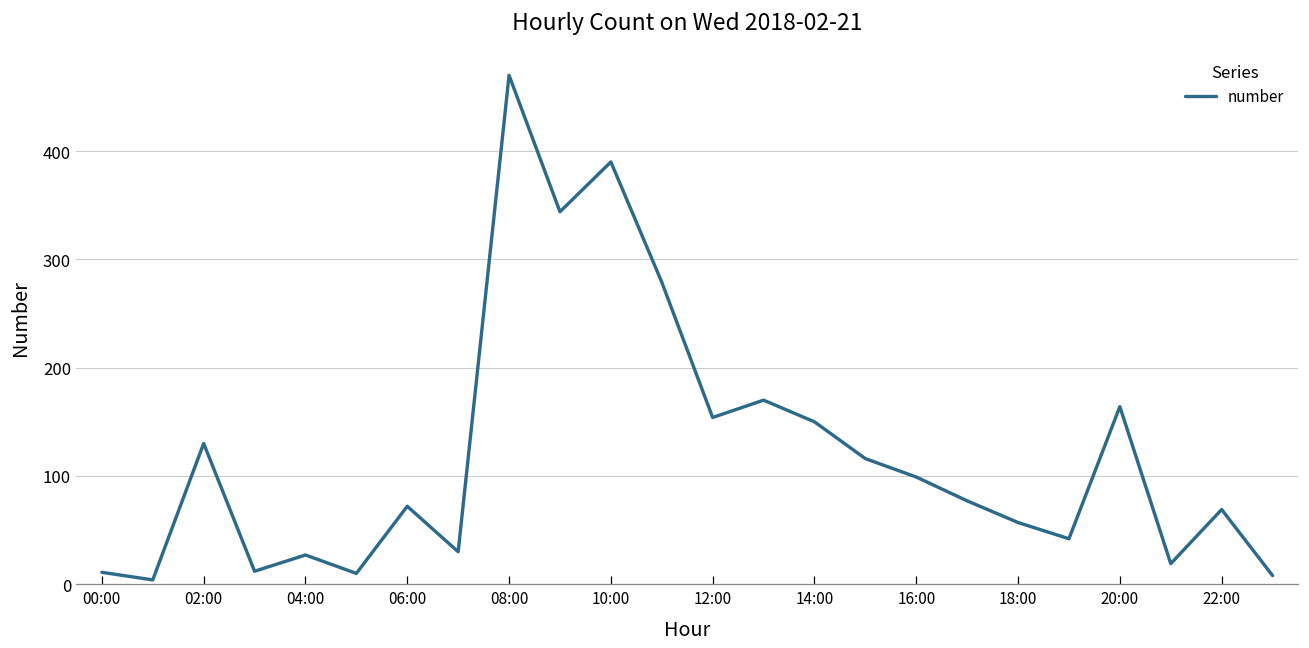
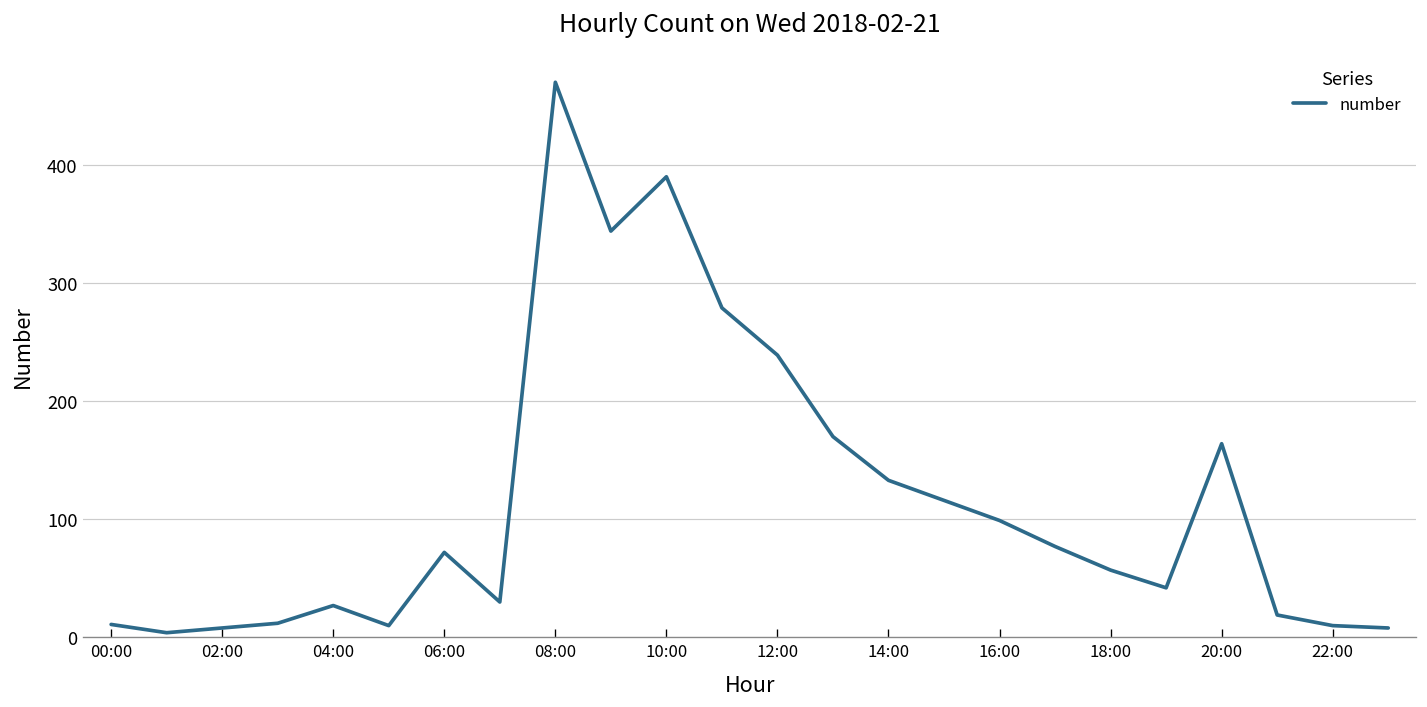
02:00: 130 -> 10
12:00: 150 -> 240
14:00: 150 -> 130
22:00: 70 -> 10
